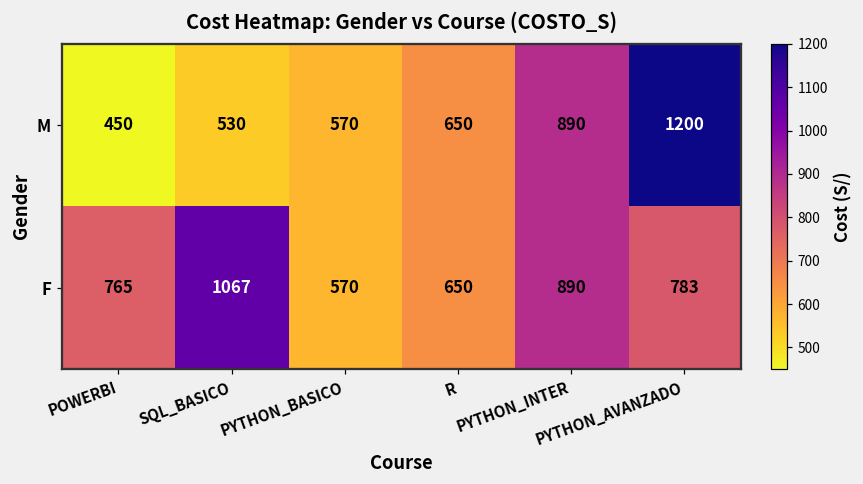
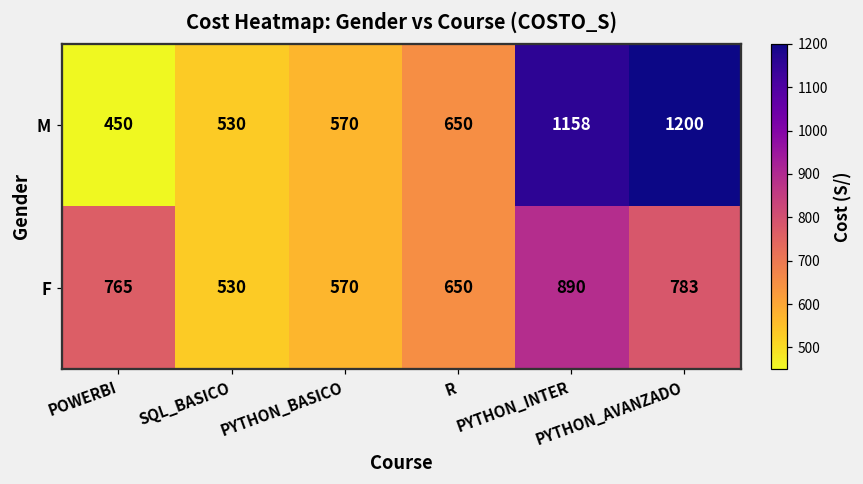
M, PYTHON_INTER: 890 -> 1158
F, SQL_BASICO: 1067 -> 530
